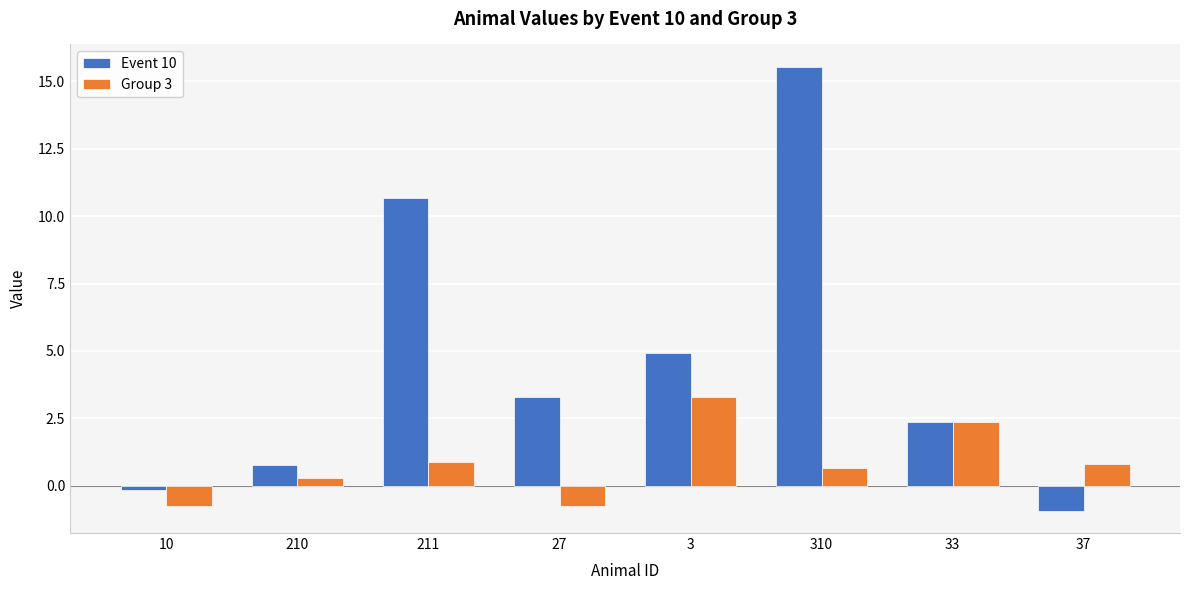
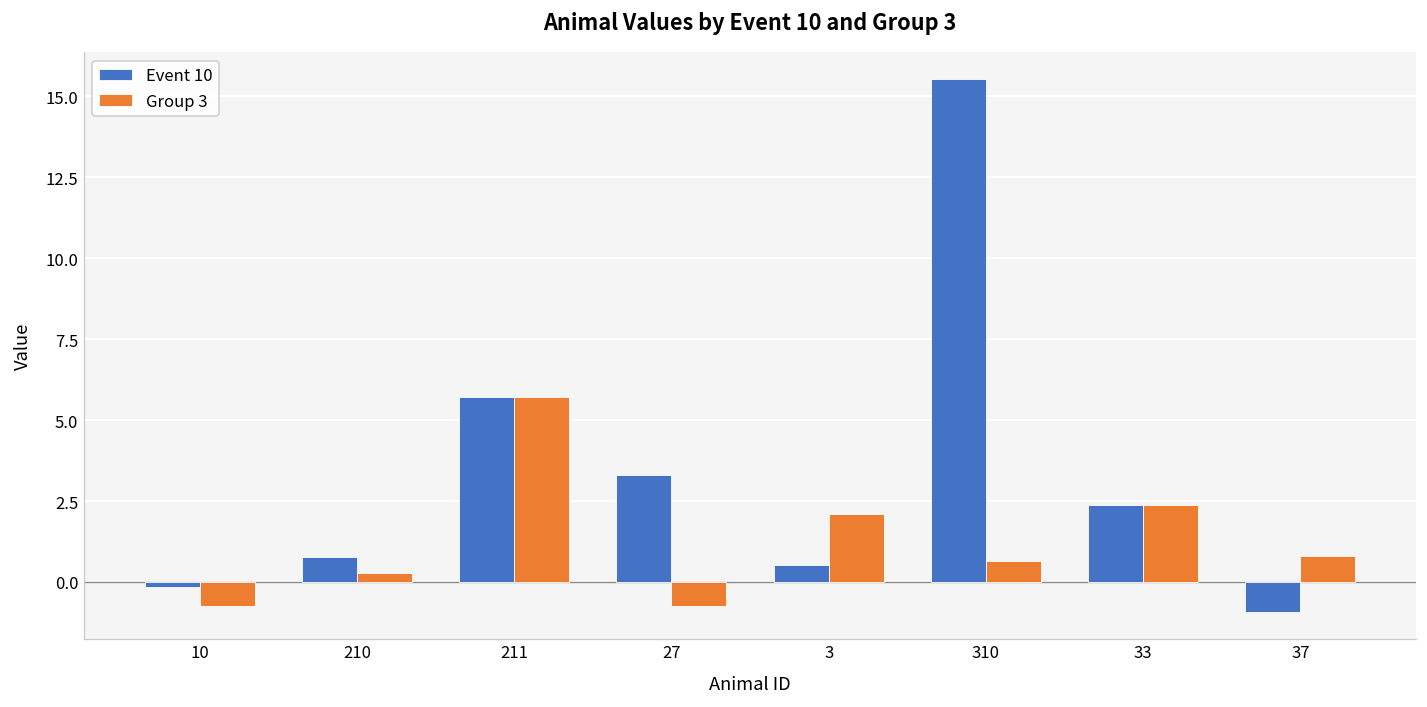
Event 10, 211: 10.7 -> 5.7
Group 3, 211: 0.9 -> 5.7
Event 10, 3: 4.9 -> 0.5
Group 3, 3: 3.3 -> 2.1
